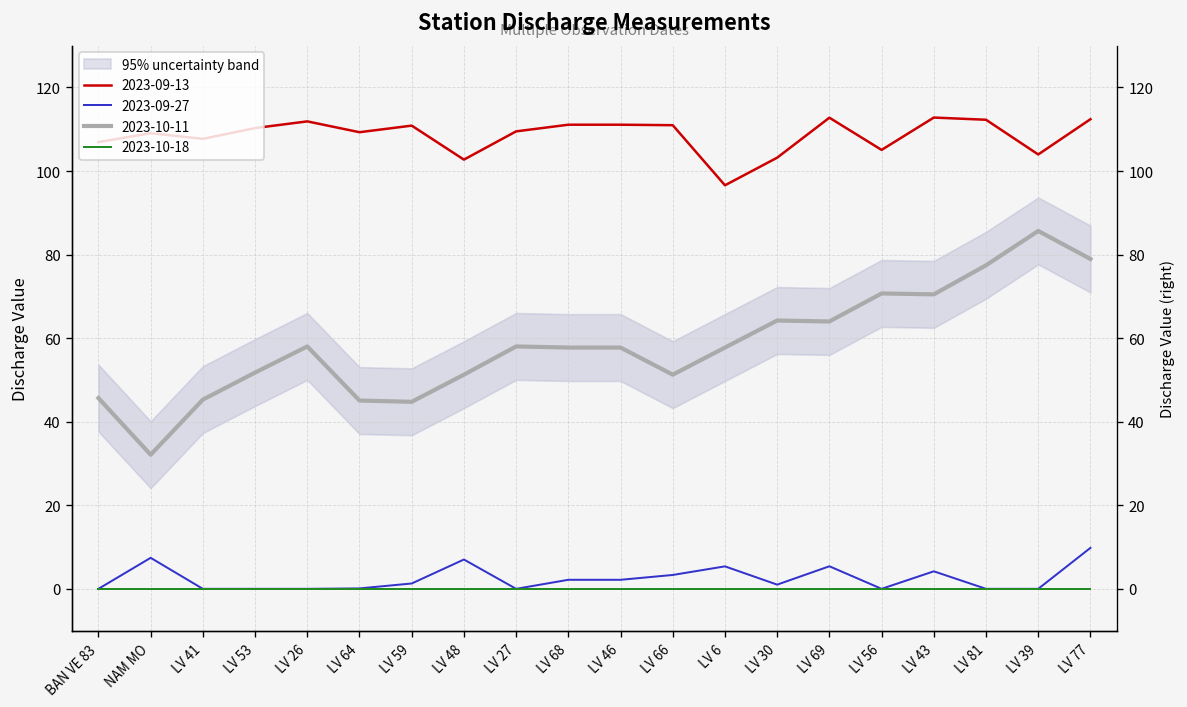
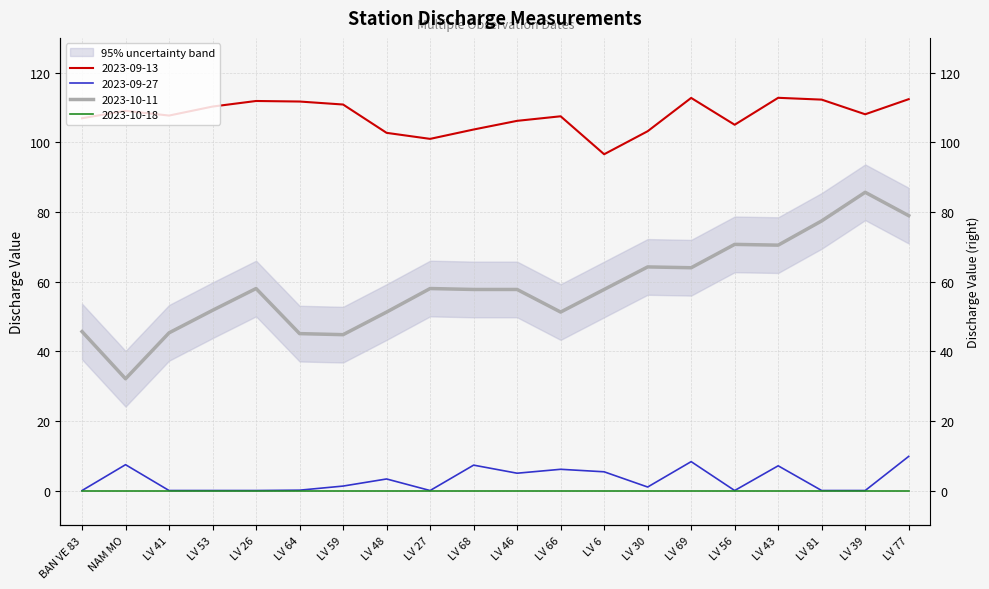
2023-09-13, LV 64: 109 -> 112
2023-09-27, LV 48: 7 -> 3
2023-09-13, LV 27: 109 -> 101
2023-09-13, LV 68: 111 -> 104
2023-09-27, LV 68: 2 -> 7
2023-09-13, LV 46: 111 -> 106
2023-09-27, LV 46: 2 -> 5
2023-09-13, LV 66: 111 -> 107
2023-09-27, LV 66: 3 -> 6
2023-09-27, LV 69: 5 -> 8
2023-09-27, LV 43: 4 -> 7
2023-09-13, LV 39: 104 -> 108
